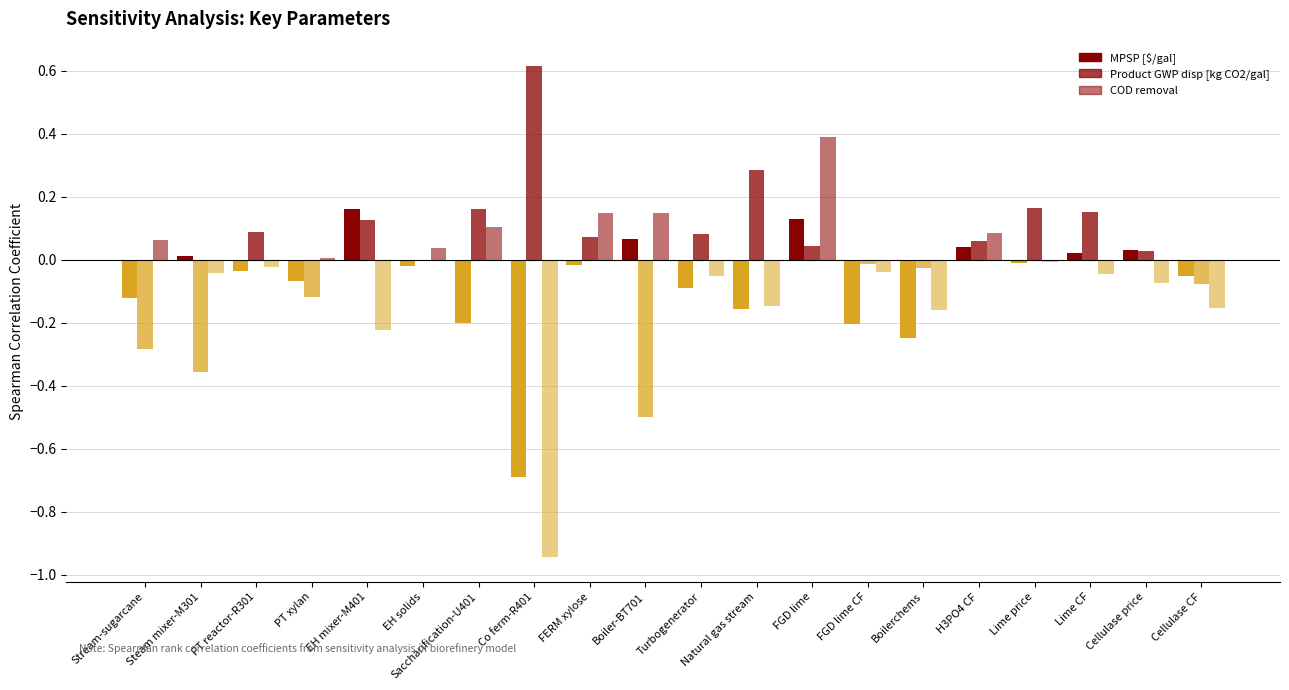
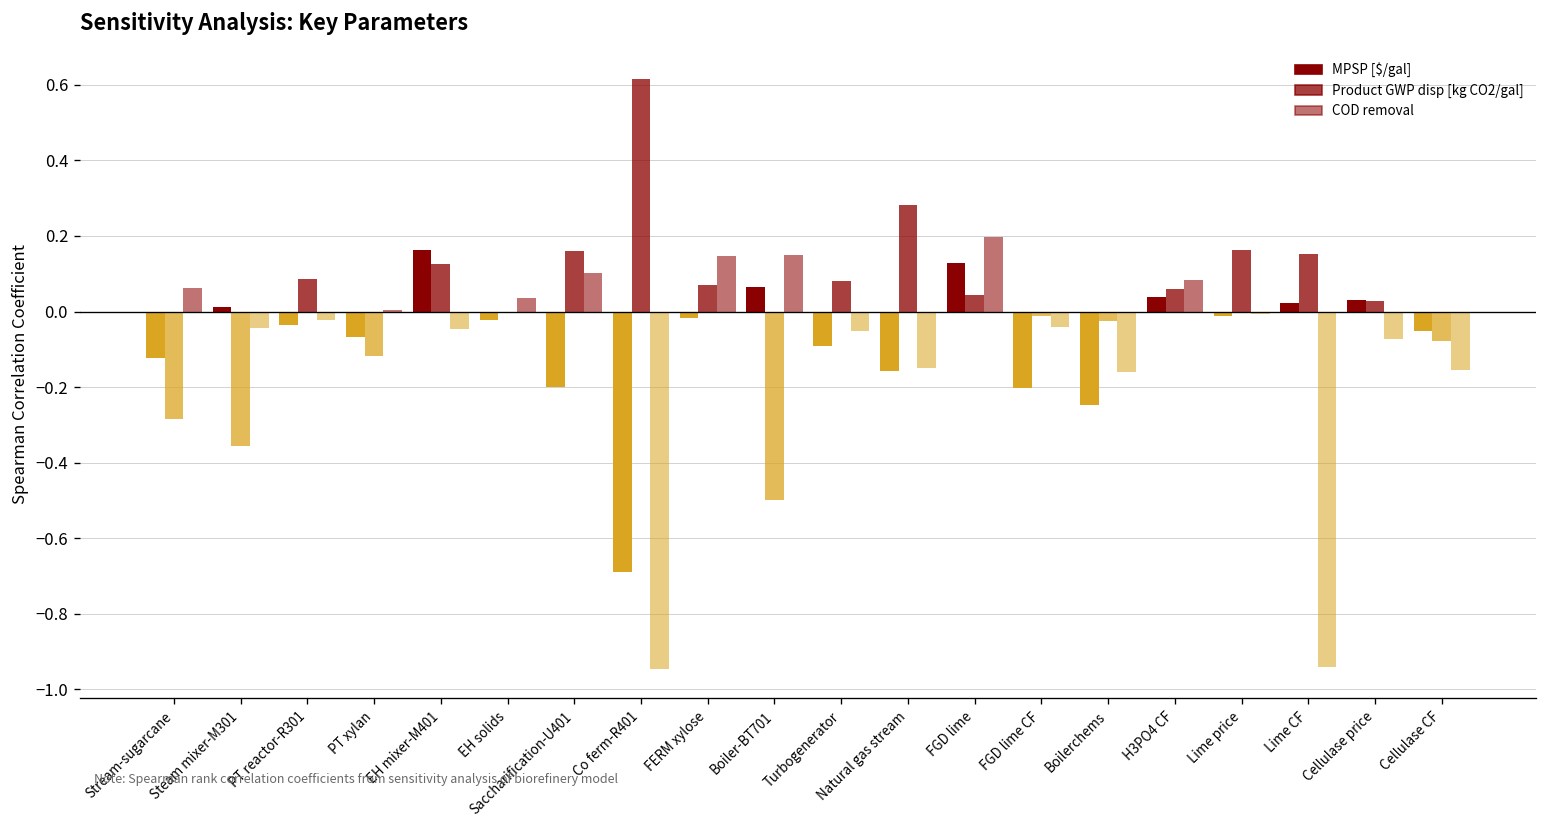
COD removal, EH mixer-M401: -0.22 -> -0.05
COD removal, FGD lime: 0.39 -> 0.20
COD removal, Lime CF: -0.05 -> -0.94
